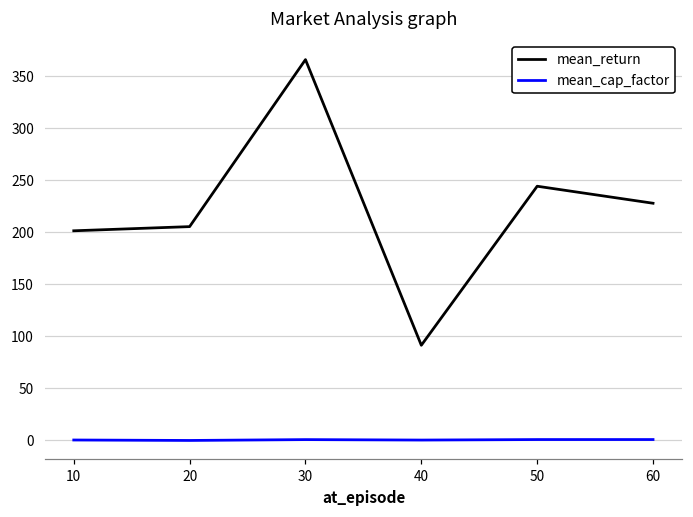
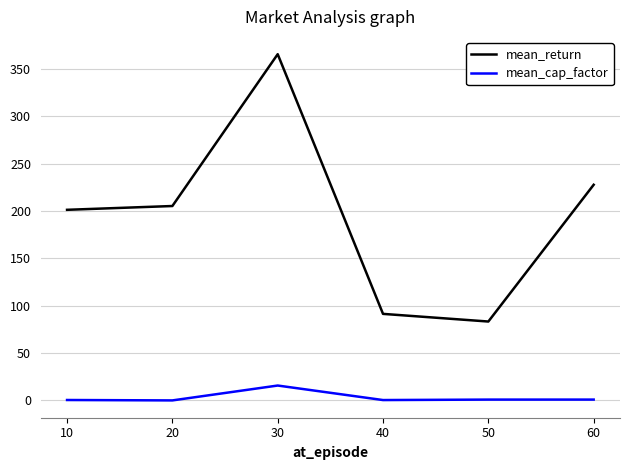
mean_cap_factor, 30: 0 -> 20
mean_return, 50: 240 -> 80
